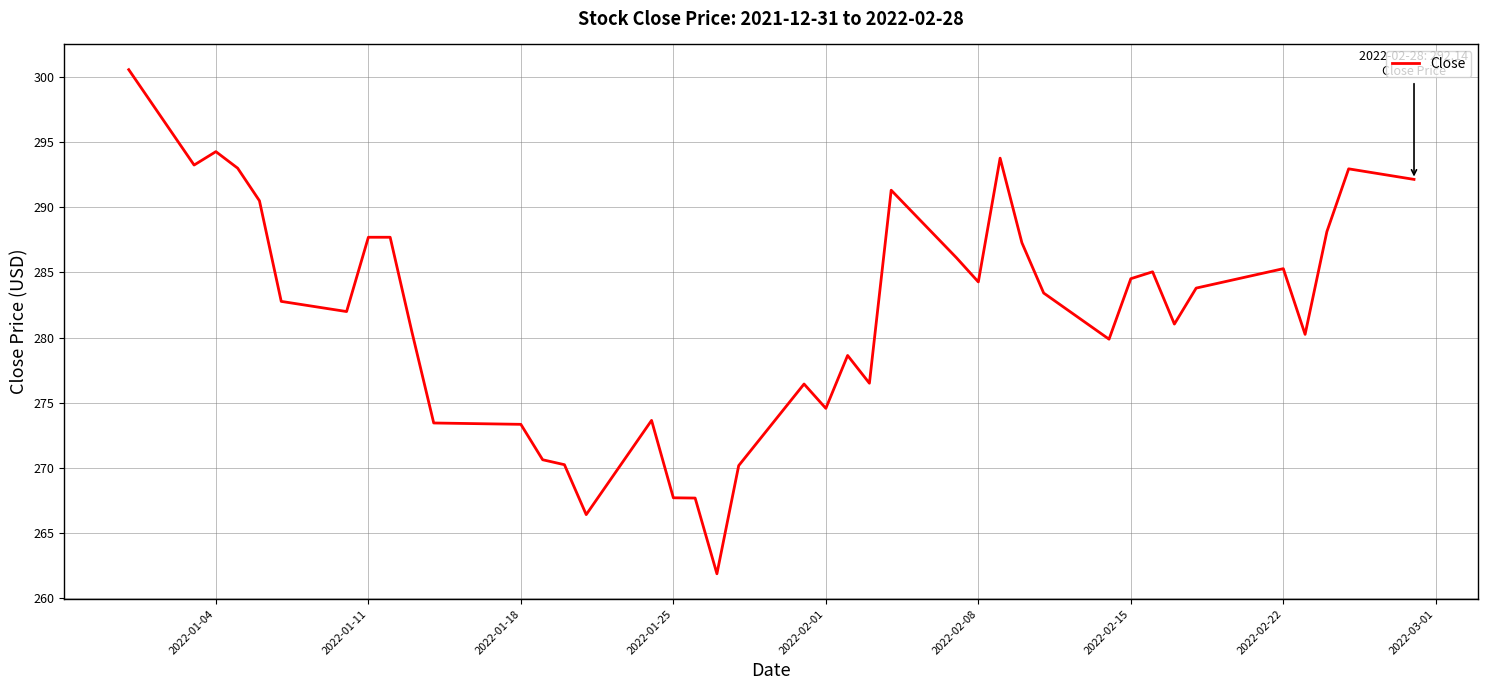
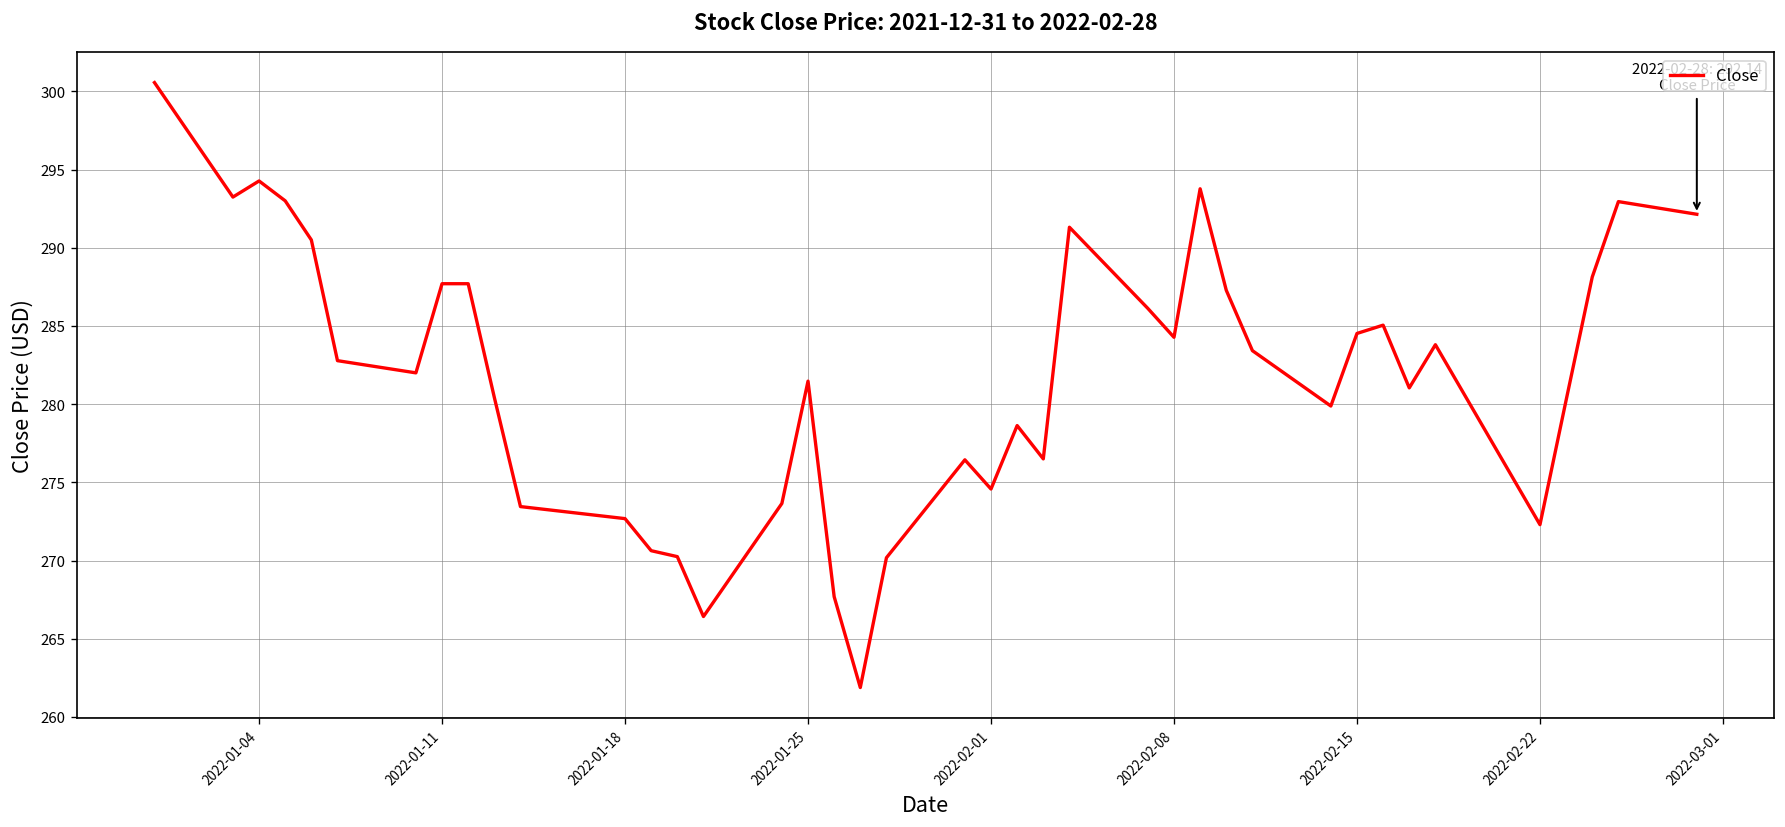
2022-01-18: 273.3 -> 272.7
2022-01-25: 267.7 -> 281.5
2022-02-22: 285.3 -> 272.3
